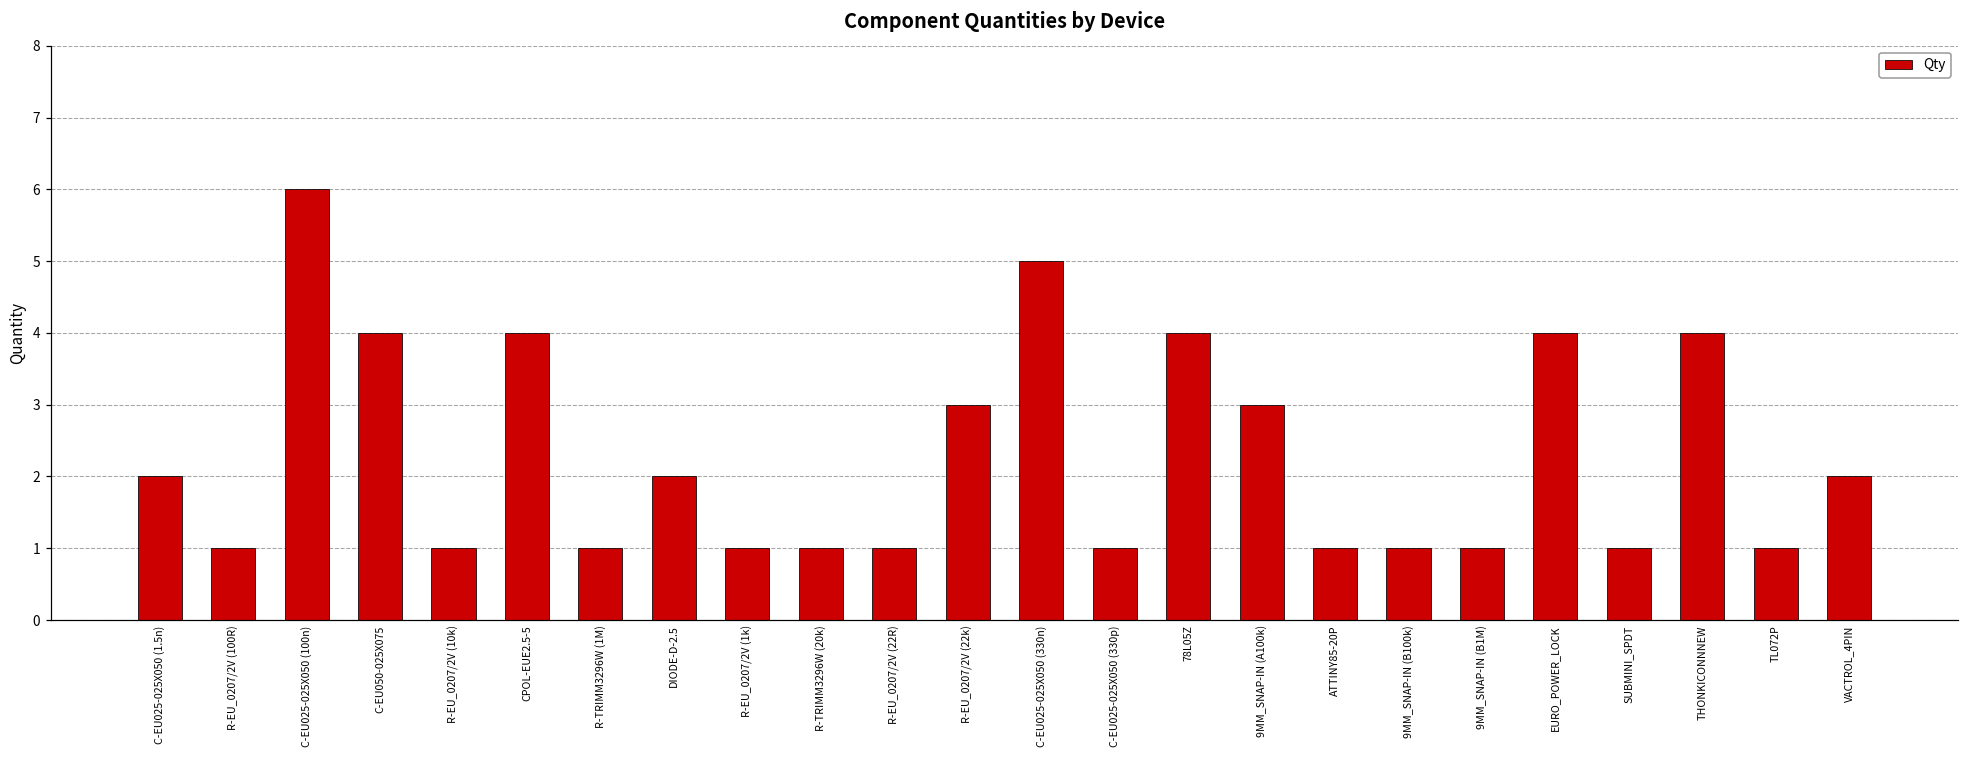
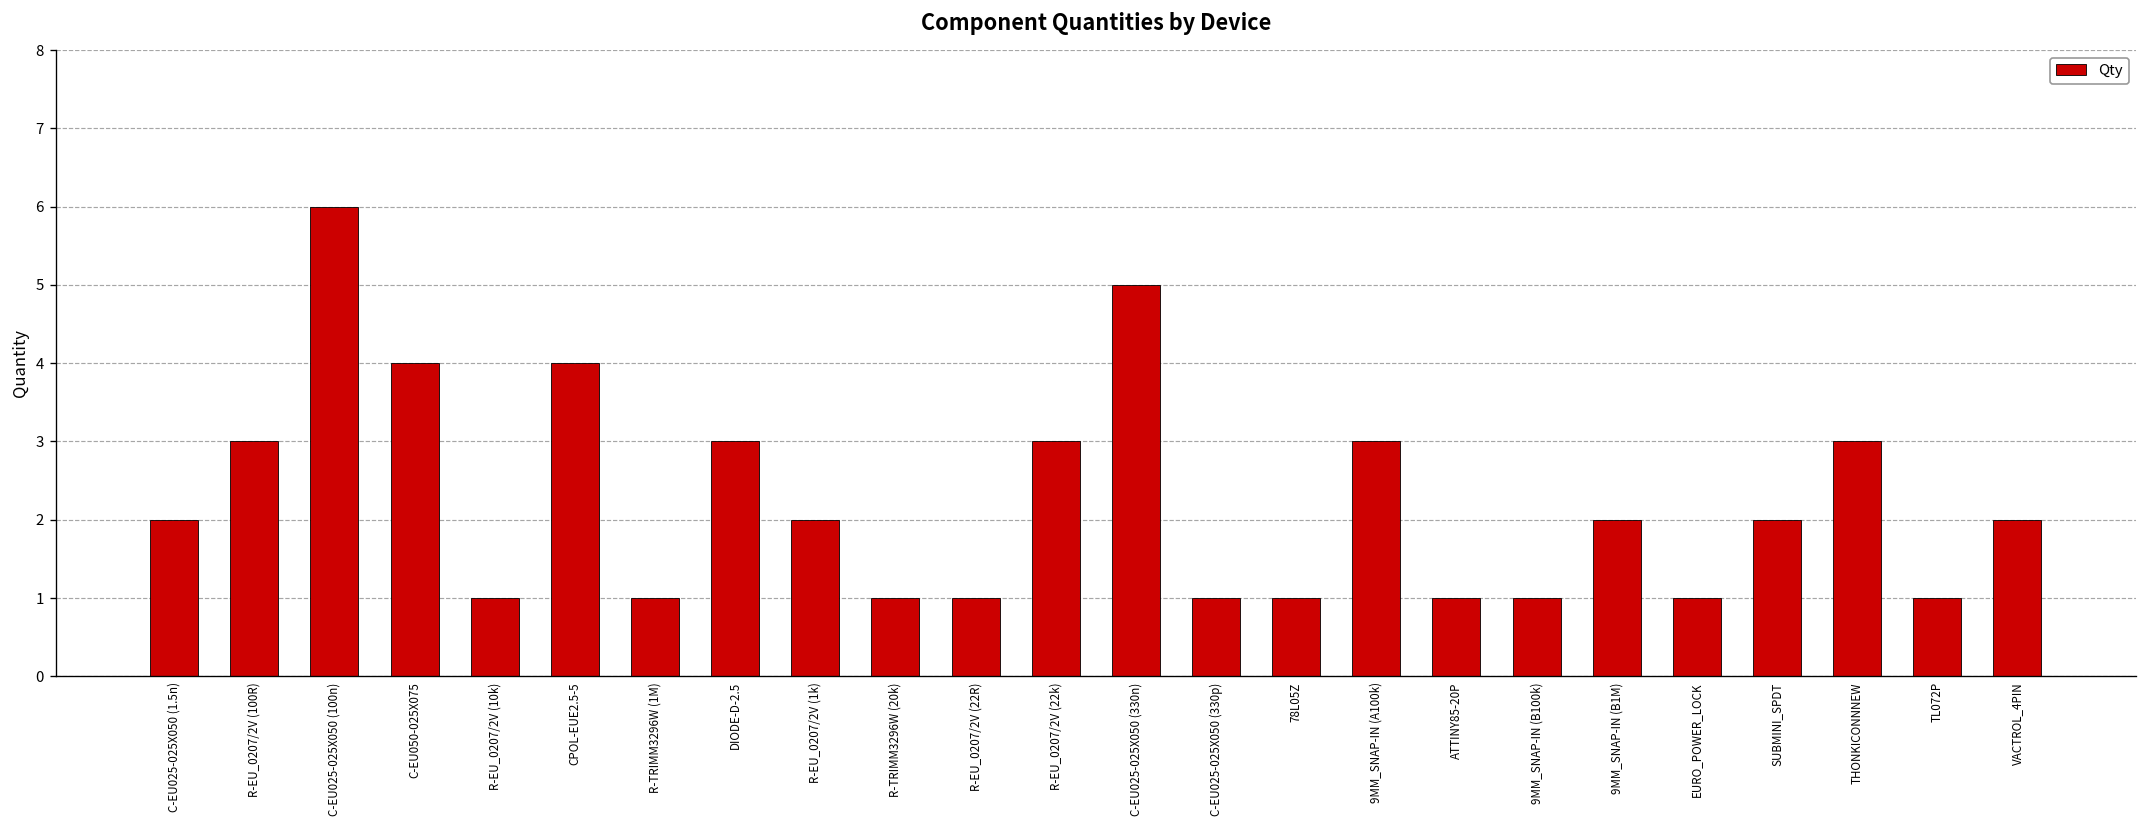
R-EU_0207/2V (100R): 1 -> 3
DIODE-D-2.5: 2 -> 3
R-EU_0207/2V (1k): 1 -> 2
78L05Z: 4 -> 1
9MM_SNAP-IN (B1M): 1 -> 2
EURO_POWER_LOCK: 4 -> 1
SUBMINI_SPDT: 1 -> 2
THONKICONNNEW: 4 -> 3
